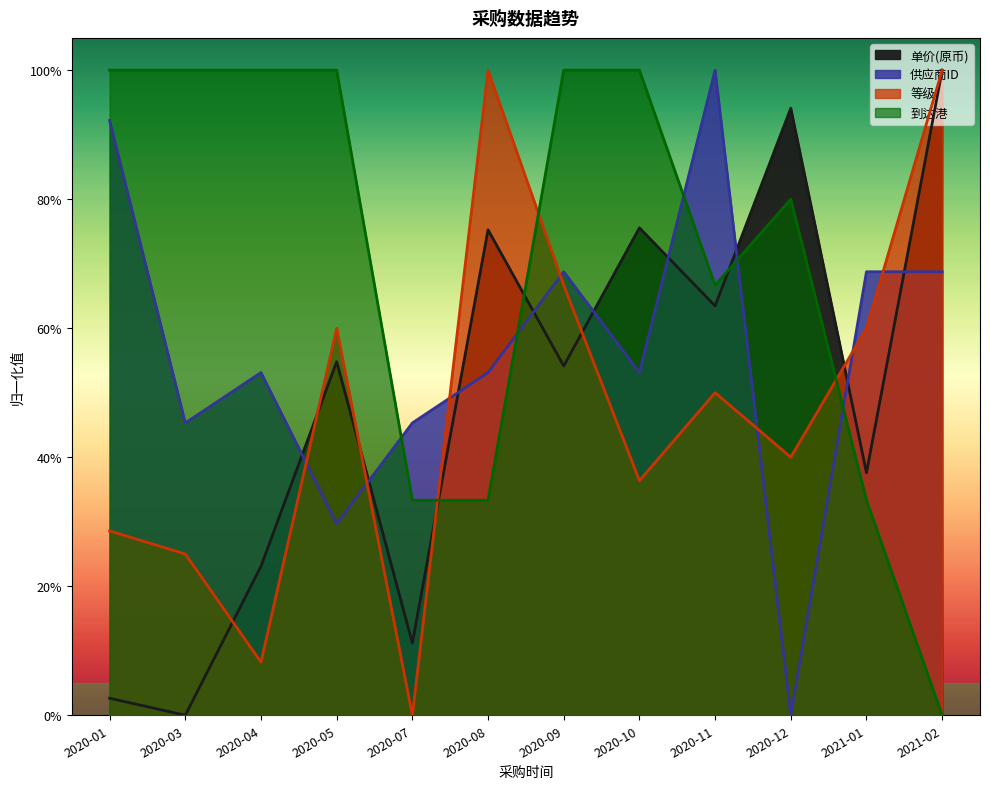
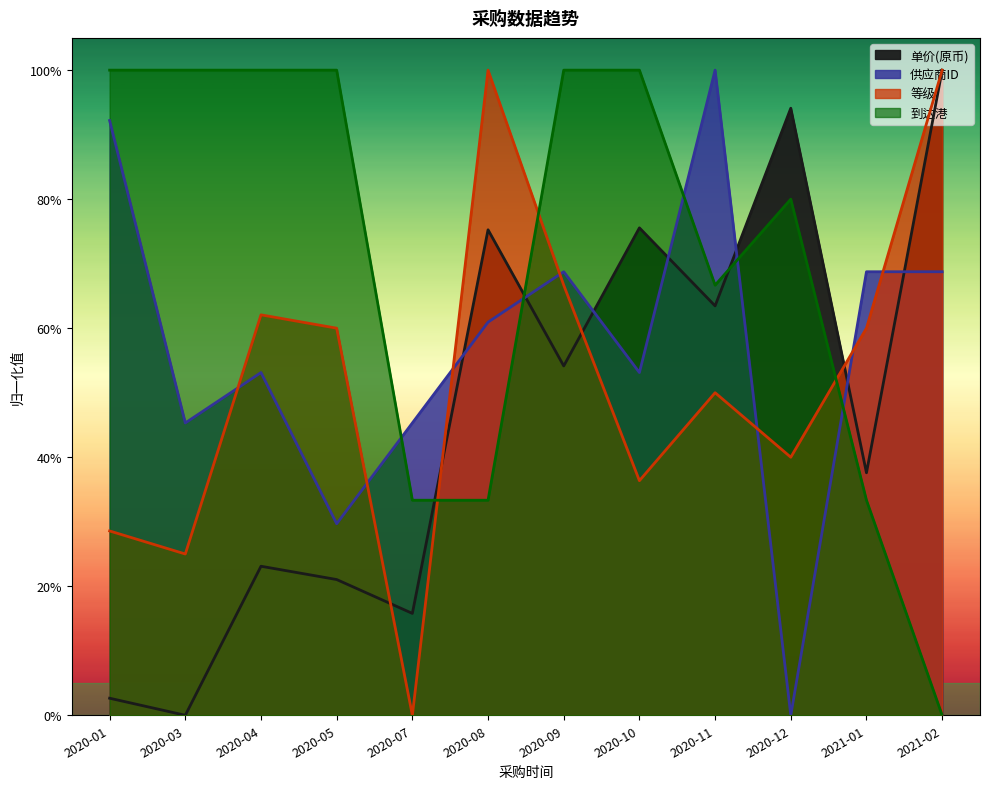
等级, 2020-04: 8% -> 62%
单价(原币), 2020-05: 55% -> 21%
单价(原币), 2020-07: 11% -> 16%
供应商ID, 2020-08: 53% -> 61%
